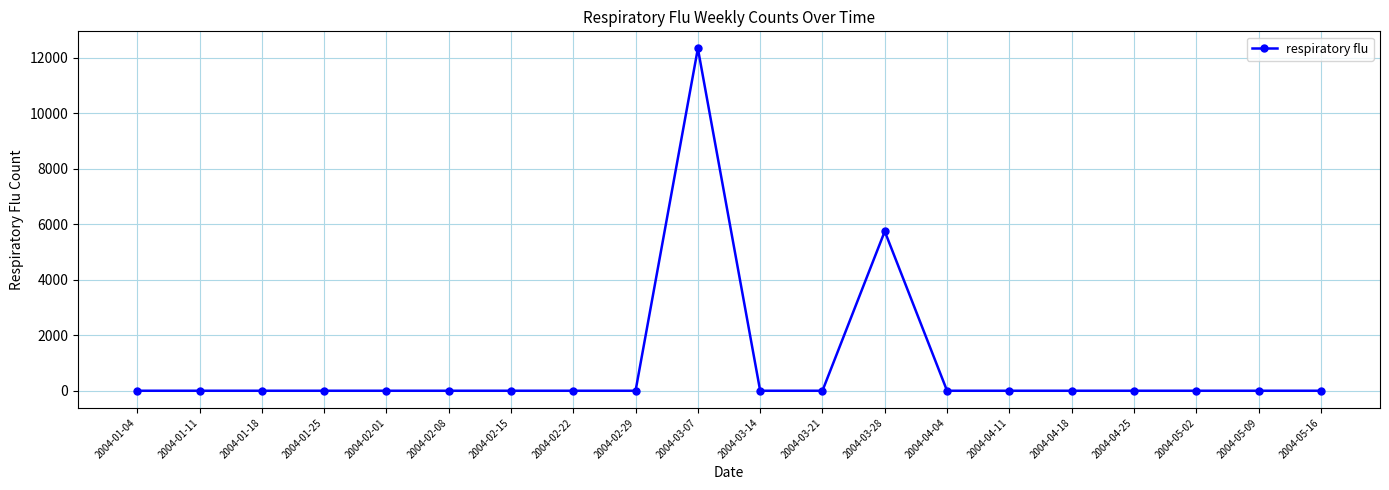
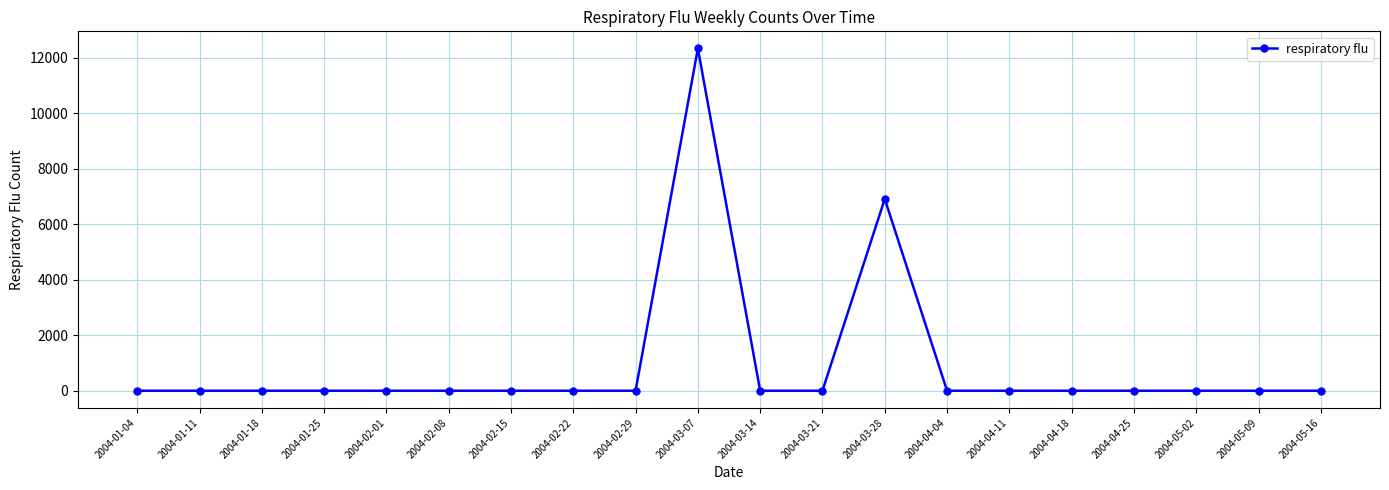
2004-03-28: 5700 -> 6900
